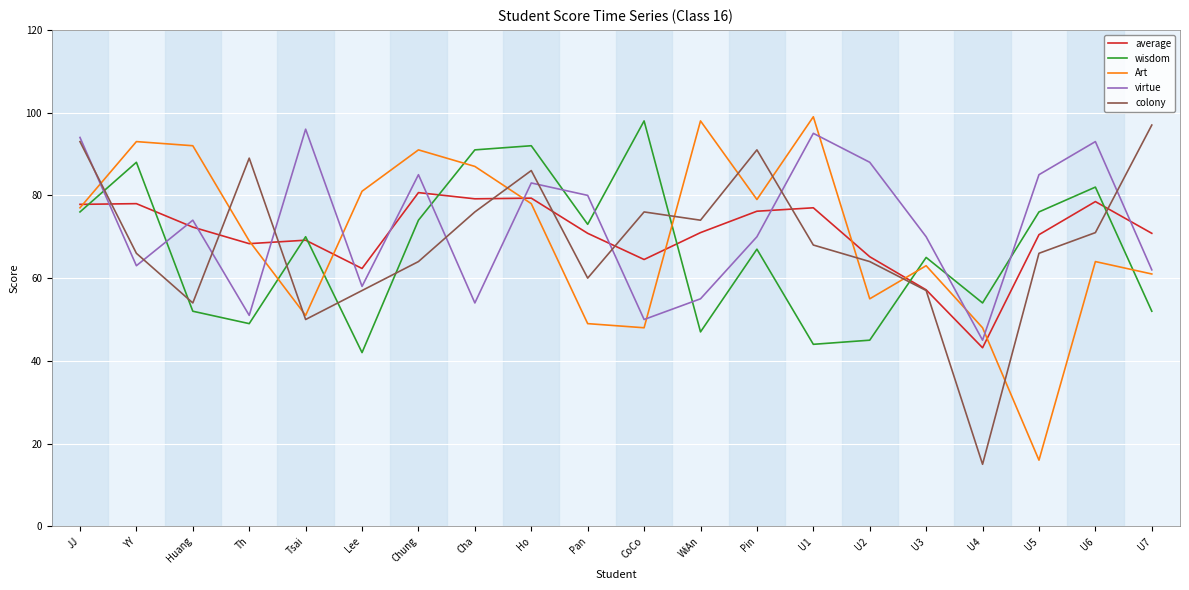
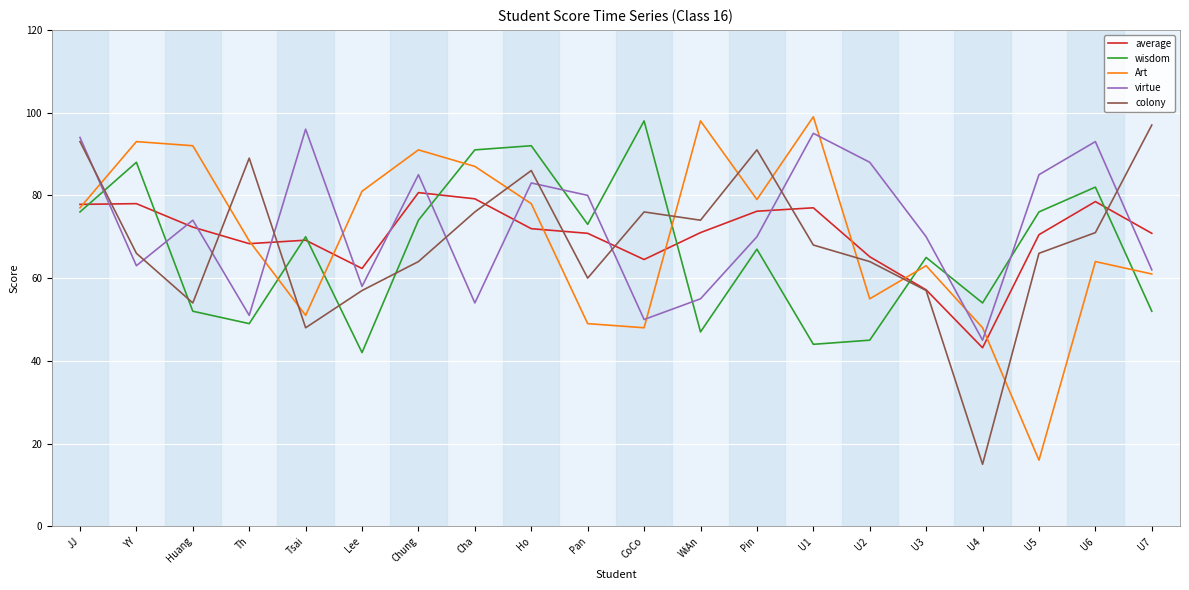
colony, Tsai: 50 -> 48
average, Ho: 79 -> 72
